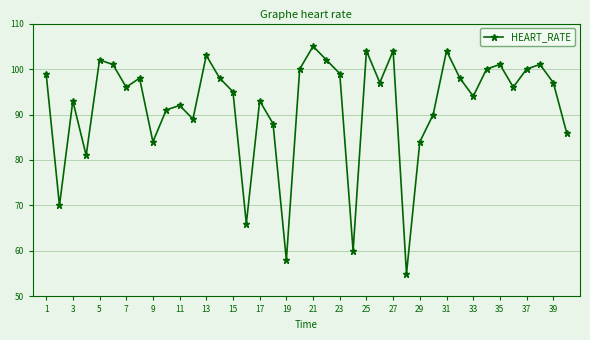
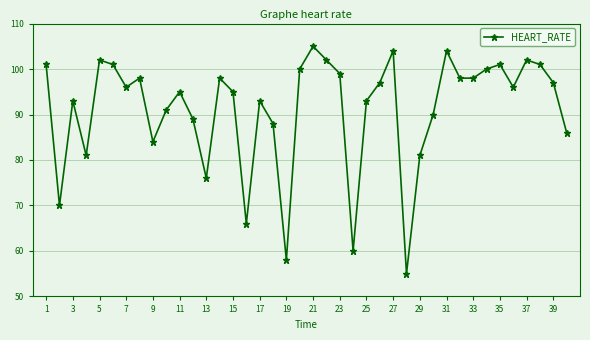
1: 99 -> 101
11: 92 -> 95
13: 103 -> 76
25: 104 -> 93
29: 84 -> 81
33: 94 -> 98
37: 100 -> 102
